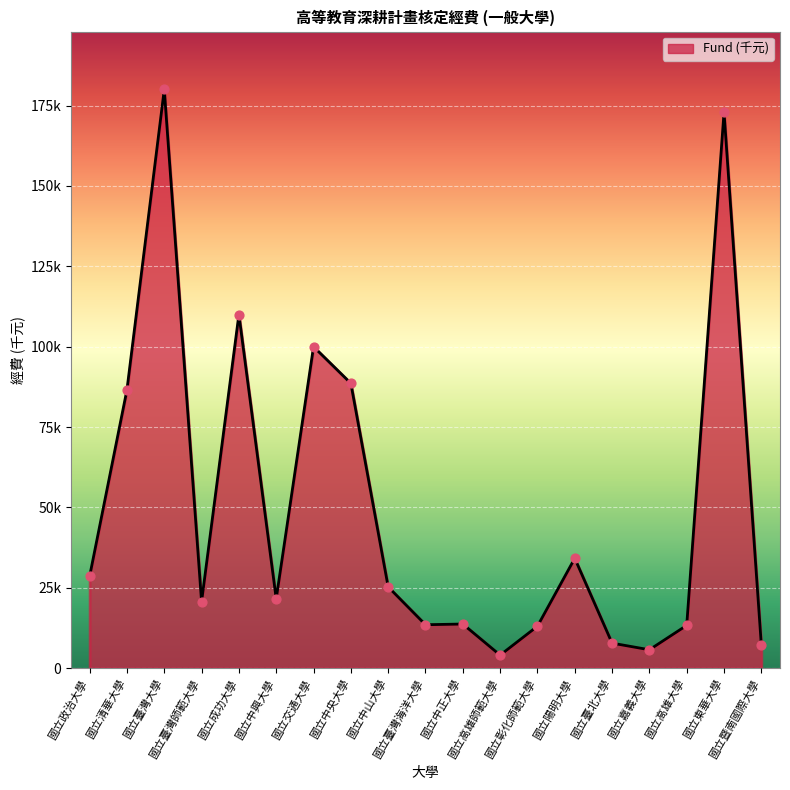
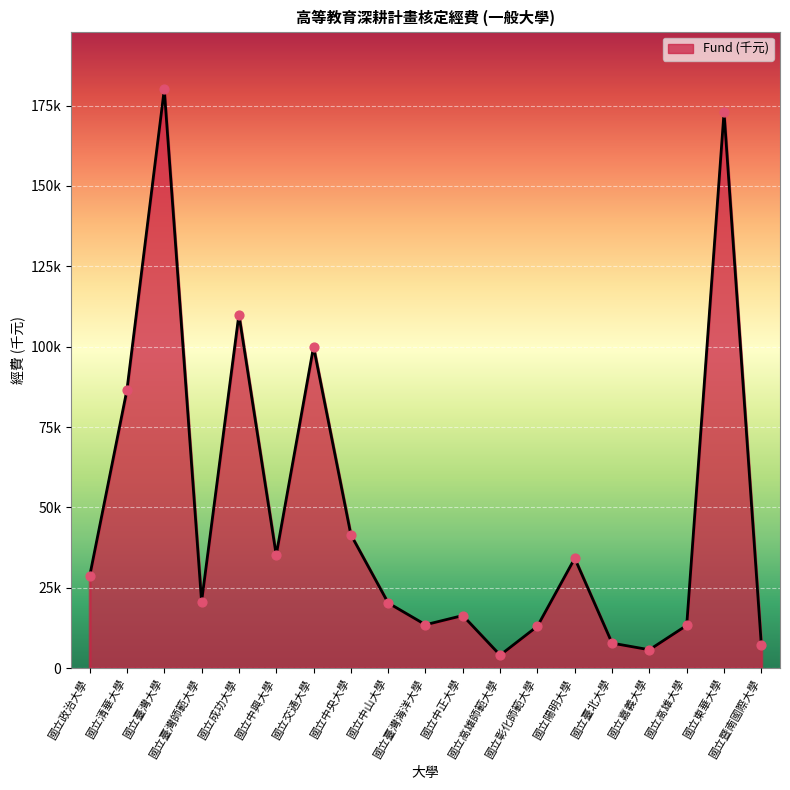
國立中興大學: 22000 -> 35000
國立中央大學: 89000 -> 42000
國立中山大學: 25000 -> 20000
國立中正大學: 14000 -> 16000
